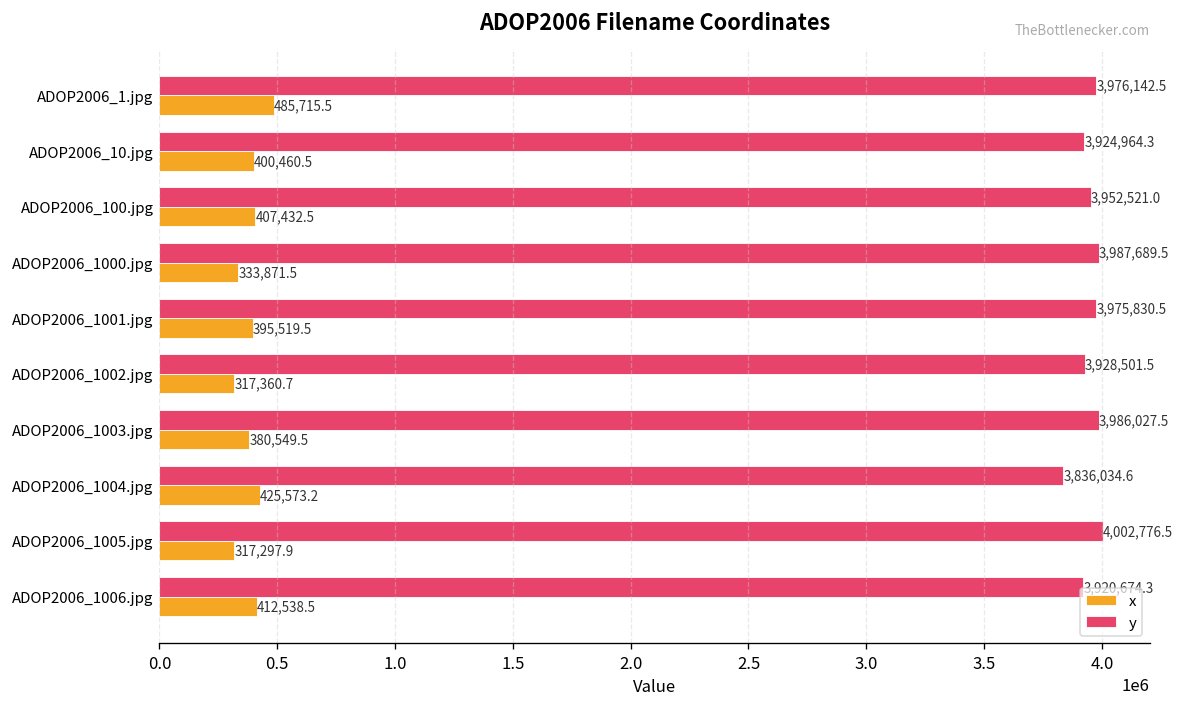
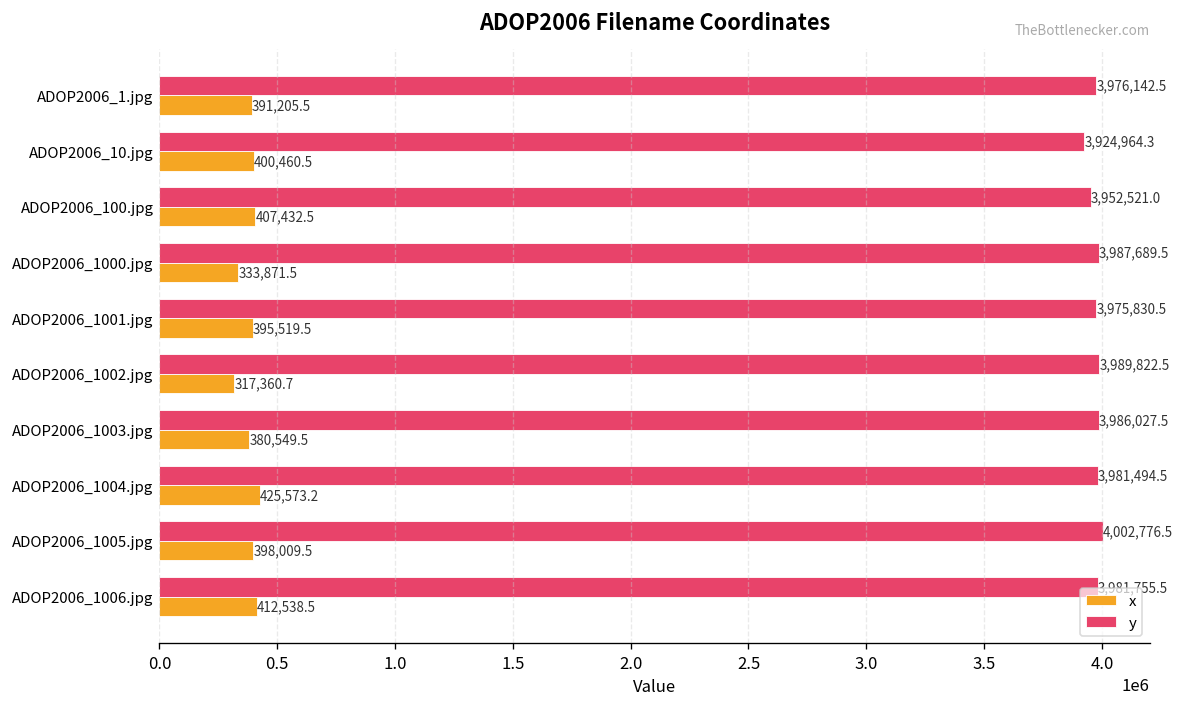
x, ADOP2006_1.jpg: 485,715.5 -> 391,205.5
y, ADOP2006_1002.jpg: 3,928,501.5 -> 3,989,822.5
y, ADOP2006_1004.jpg: 3,836,034.6 -> 3,981,494.5
x, ADOP2006_1005.jpg: 317,297.9 -> 398,009.5
y, ADOP2006_1006.jpg: 3,920,674.3 -> 3,981,755.5
